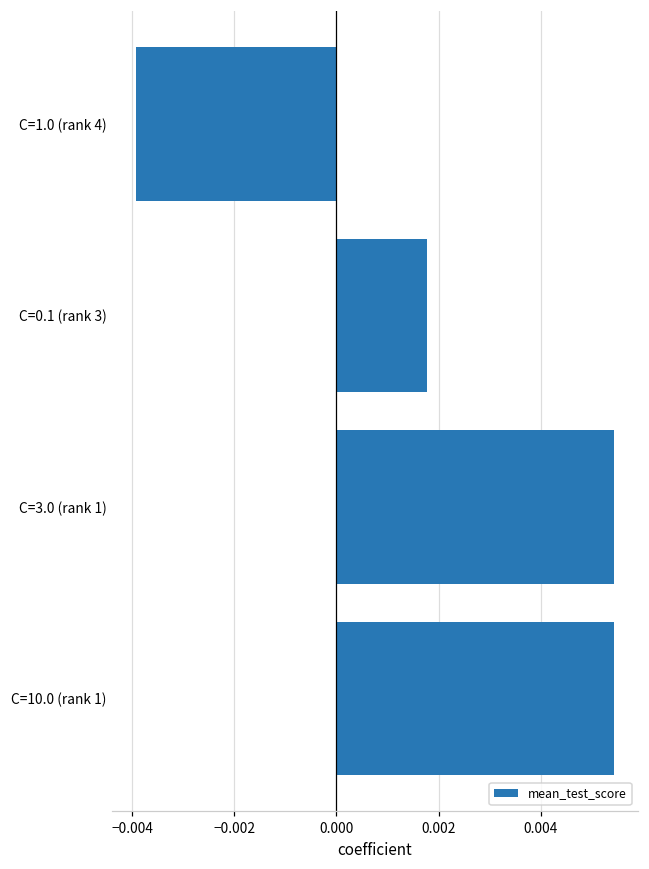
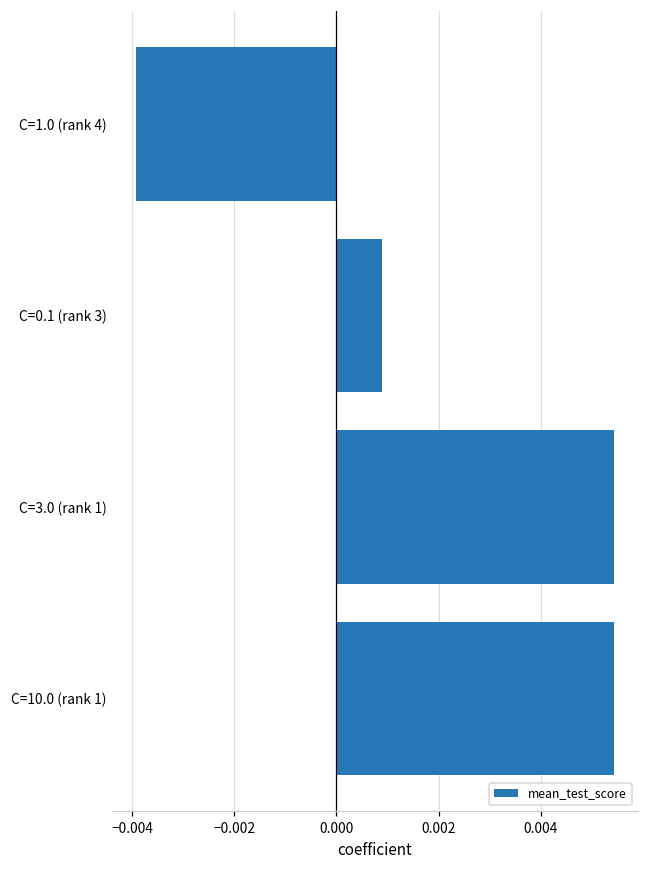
C=0.1 (rank 3): 0.0018 -> 0.0009
